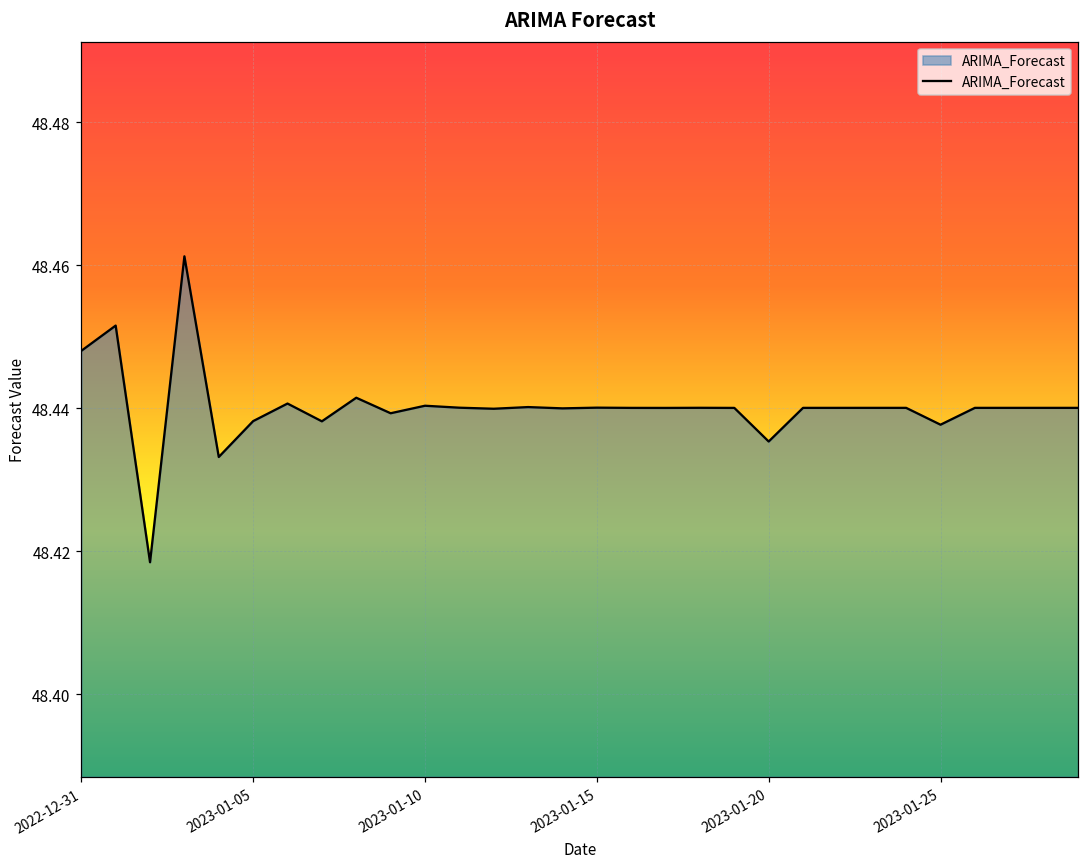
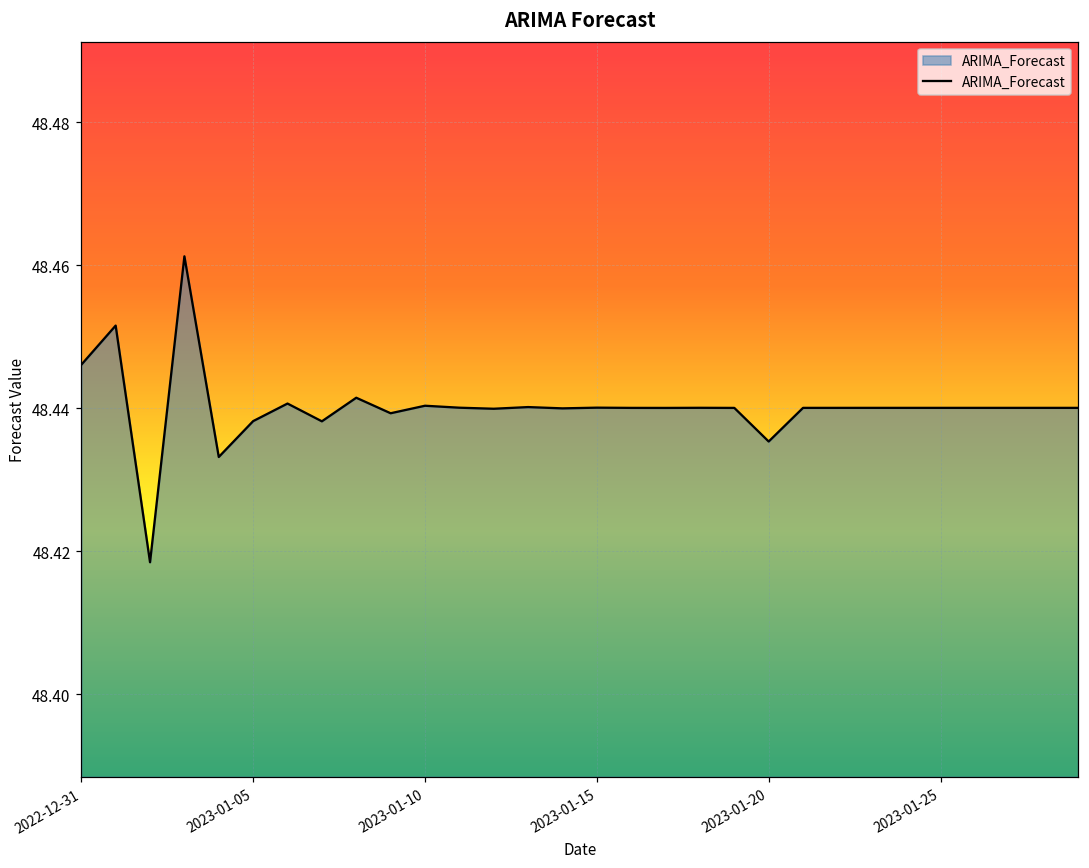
2022-12-31: 48.448 -> 48.446
2023-01-25: 48.438 -> 48.440
